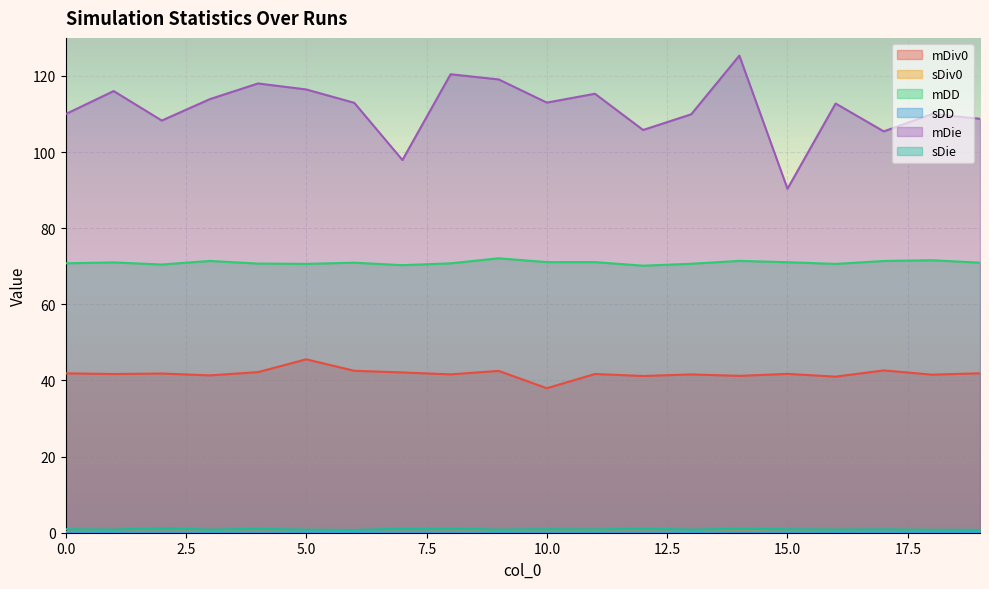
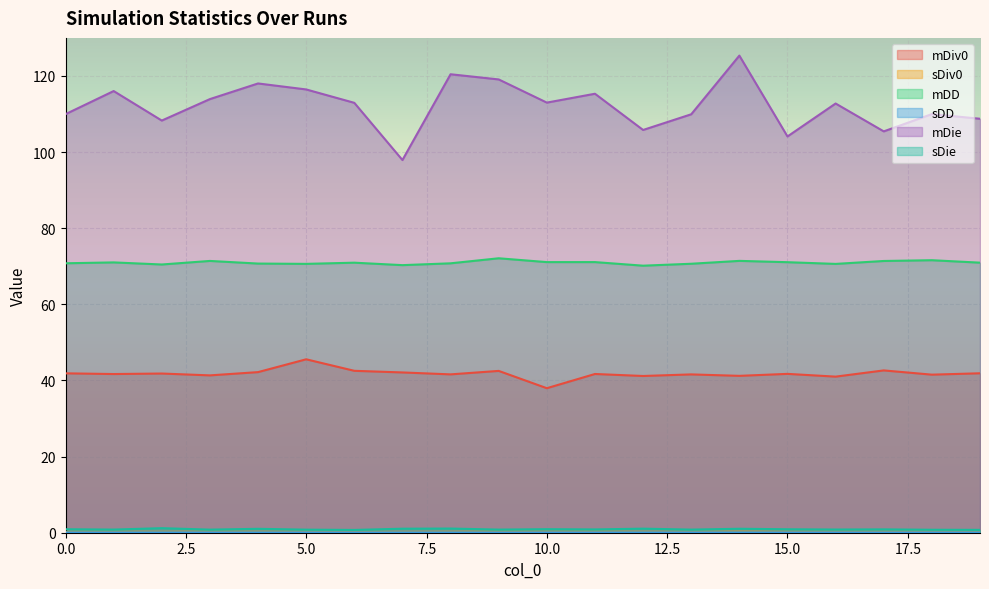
mDie, 15.0: 90 -> 104
